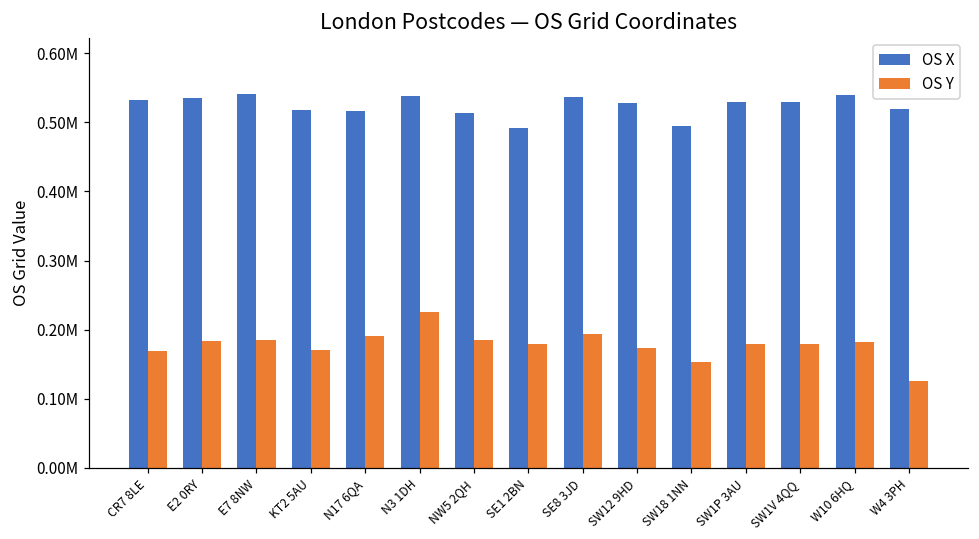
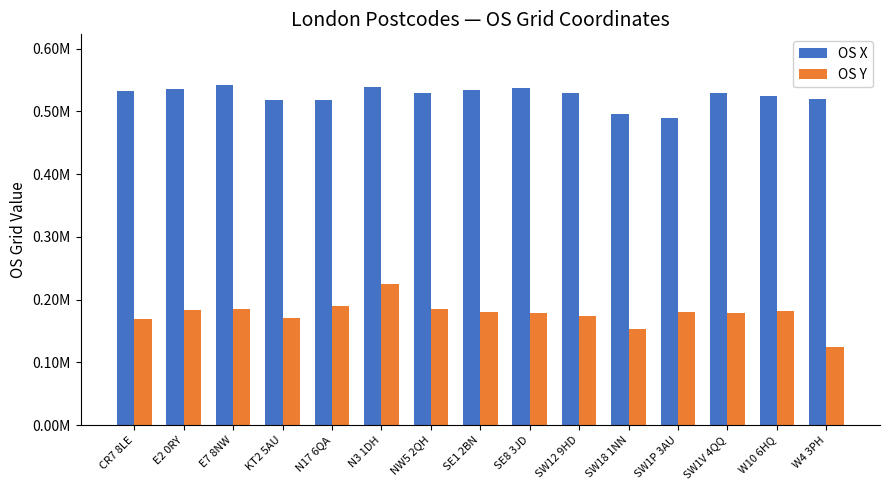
OS X, NW5 2QH: 510000 -> 530000
OS X, SE1 2BN: 490000 -> 530000
OS Y, SE8 3JD: 190000 -> 180000
OS X, SW1P 3AU: 530000 -> 490000
OS X, W10 6HQ: 540000 -> 520000
